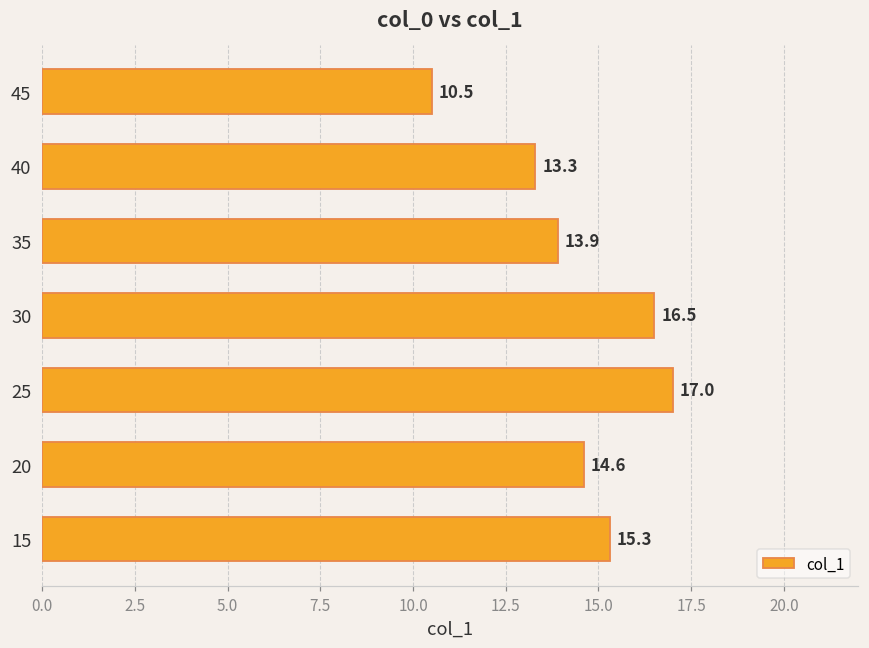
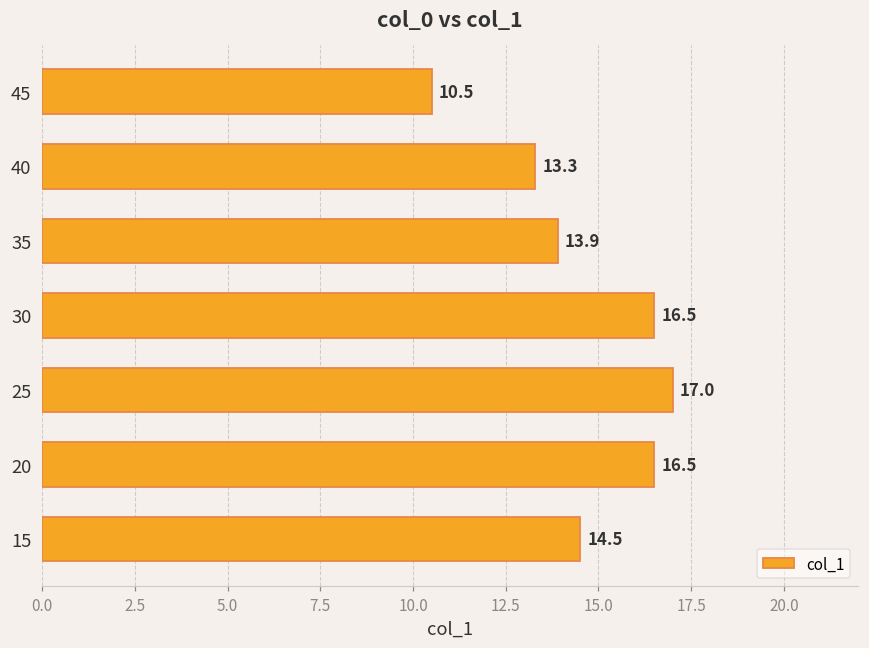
20: 14.6 -> 16.5
15: 15.3 -> 14.5
